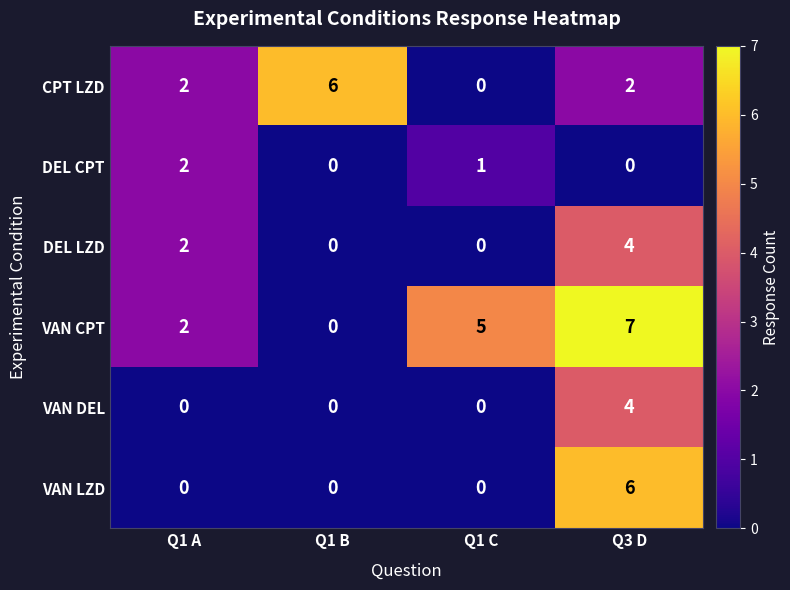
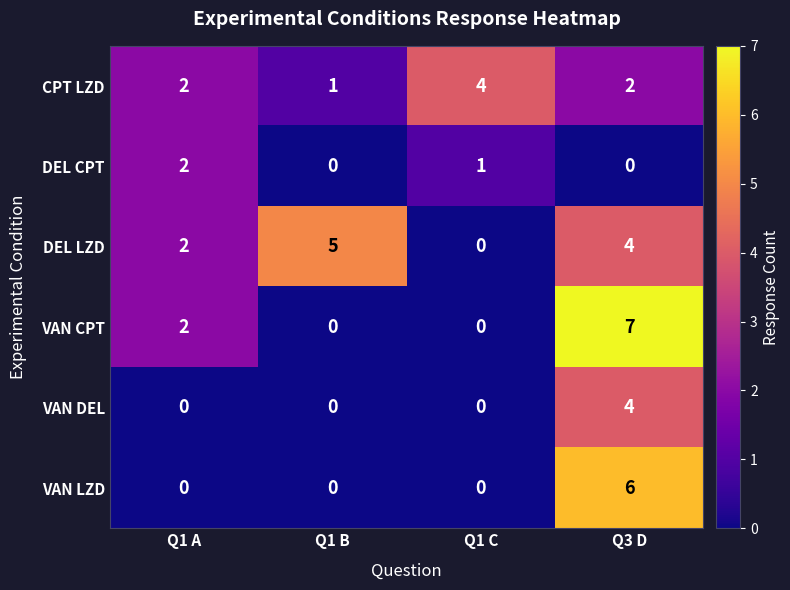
CPT LZD, Q1 B: 6 -> 1
CPT LZD, Q1 C: 0 -> 4
DEL LZD, Q1 B: 0 -> 5
VAN CPT, Q1 C: 5 -> 0
